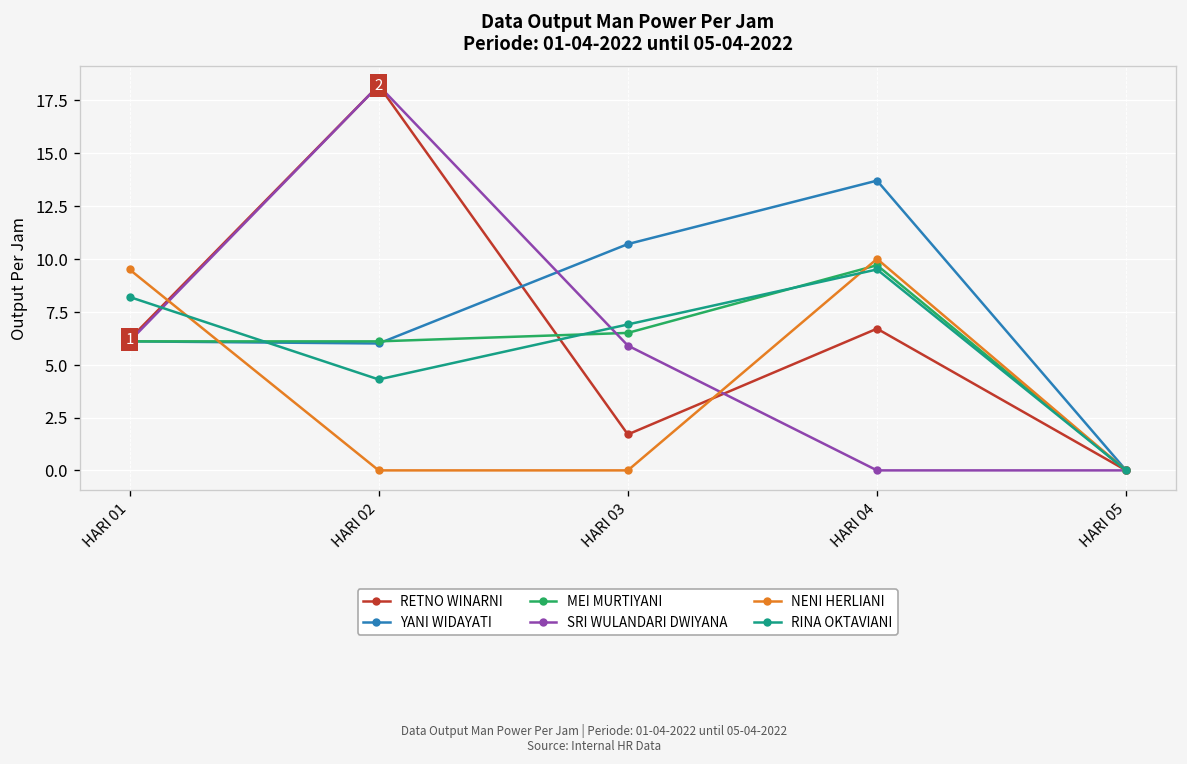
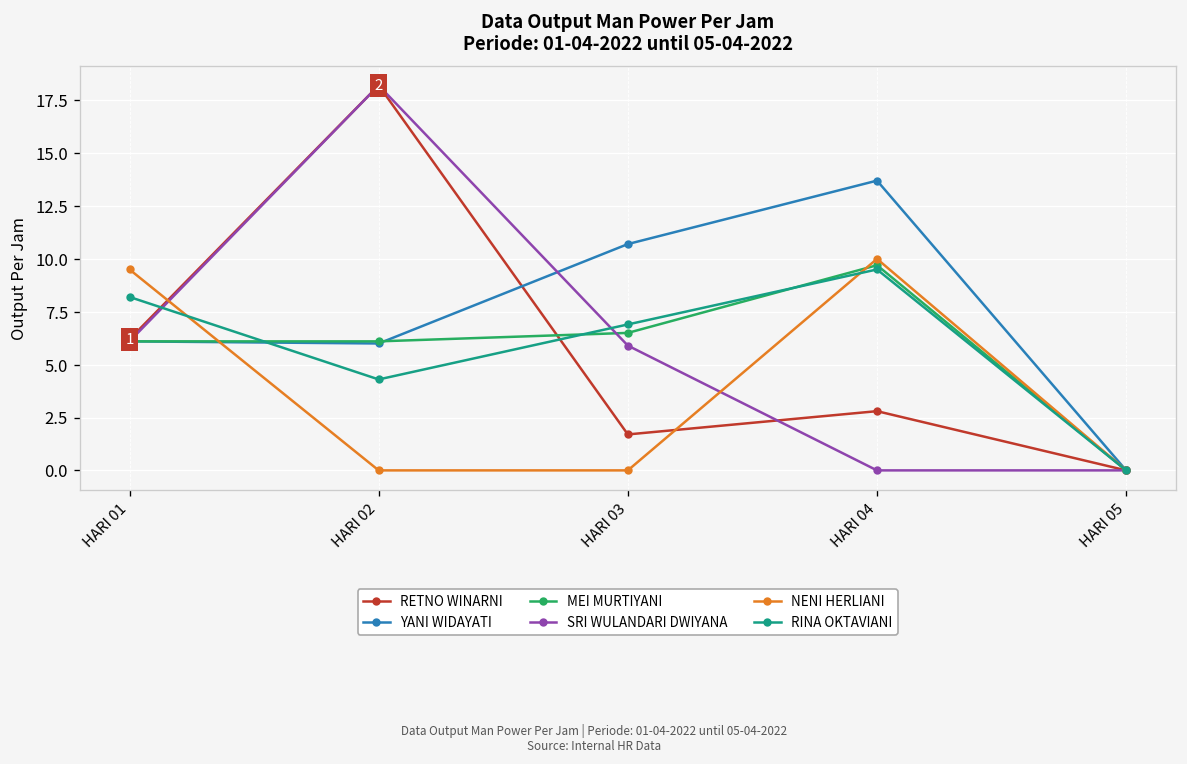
RETNO WINARNI, HARI 04: 6.7 -> 2.8
